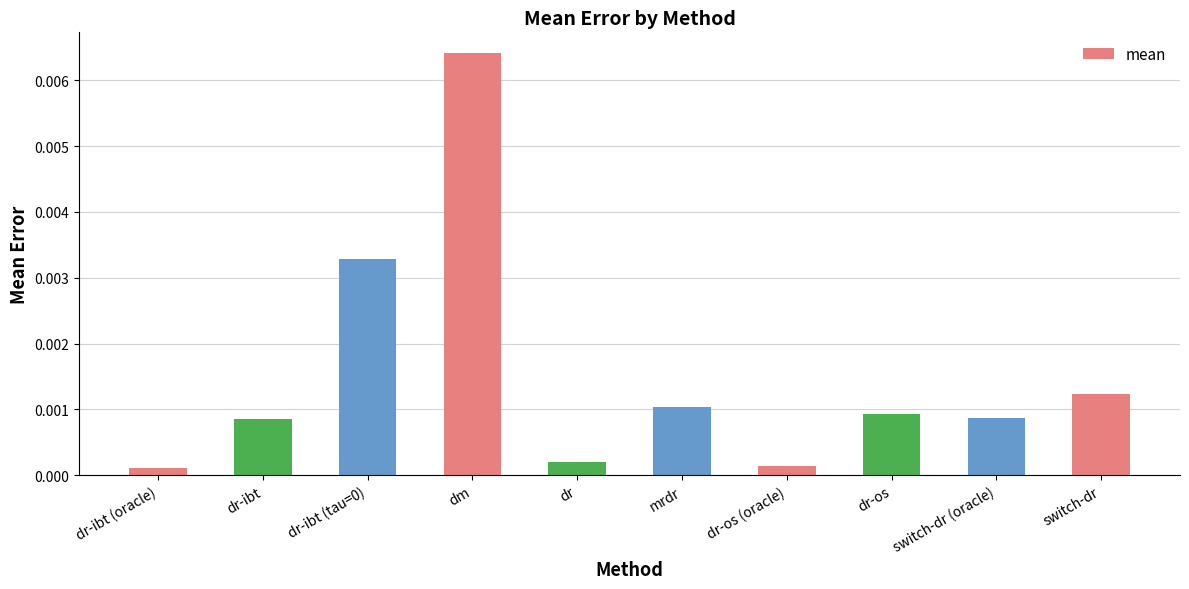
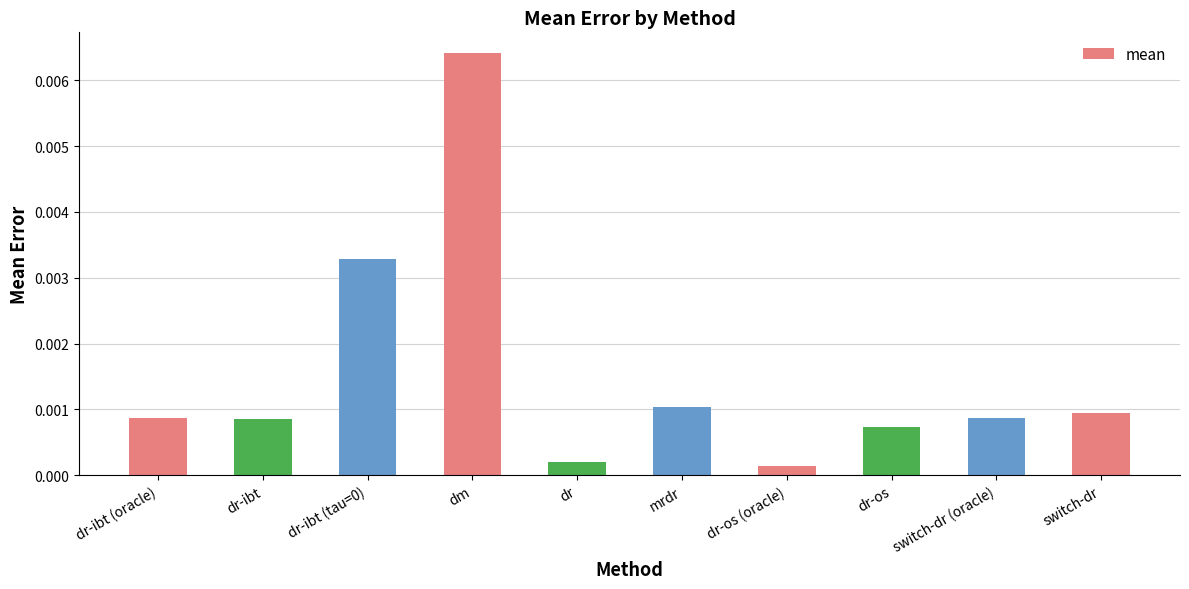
dr-ibt (oracle): 0.0001 -> 0.0009
dr-os: 0.0009 -> 0.0007
switch-dr: 0.0012 -> 0.0010
